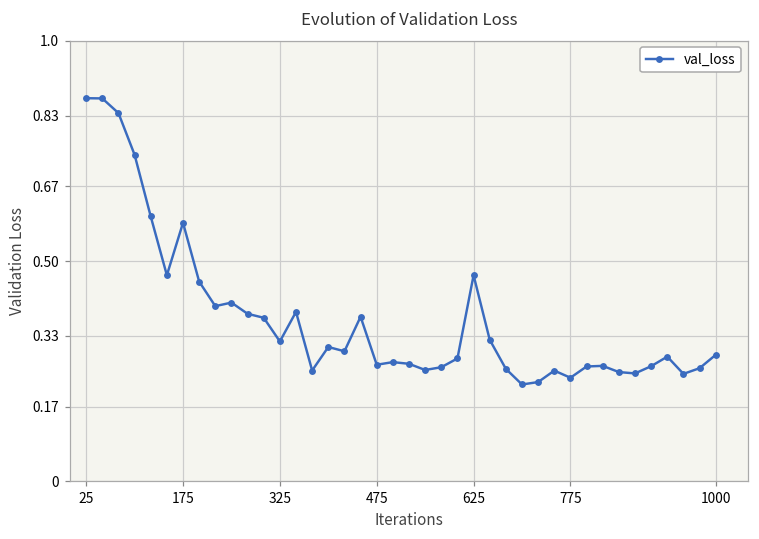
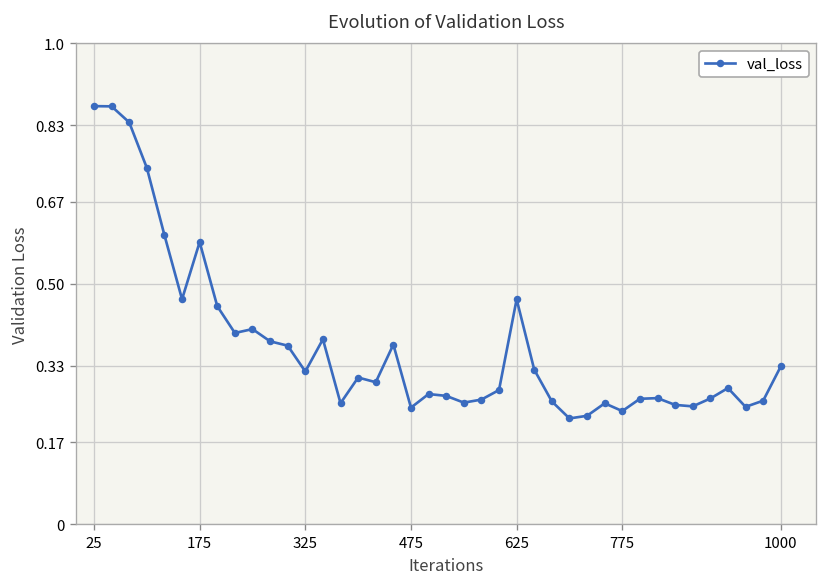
475: 0.26 -> 0.24
1000: 0.29 -> 0.33
